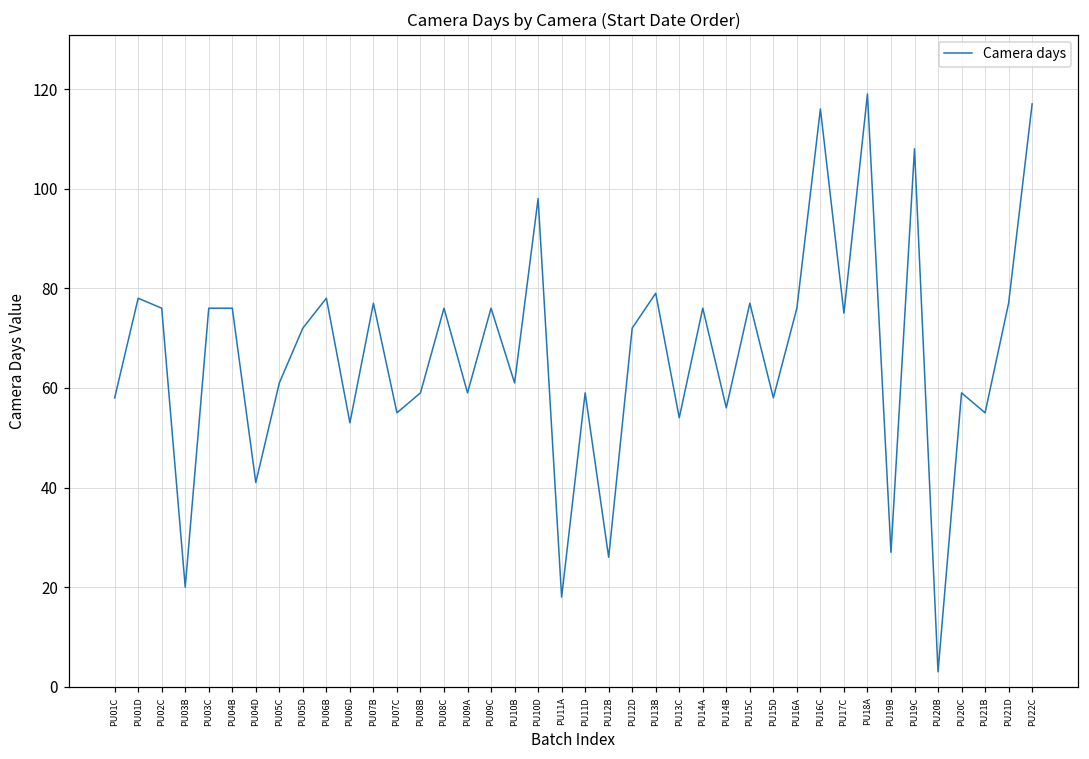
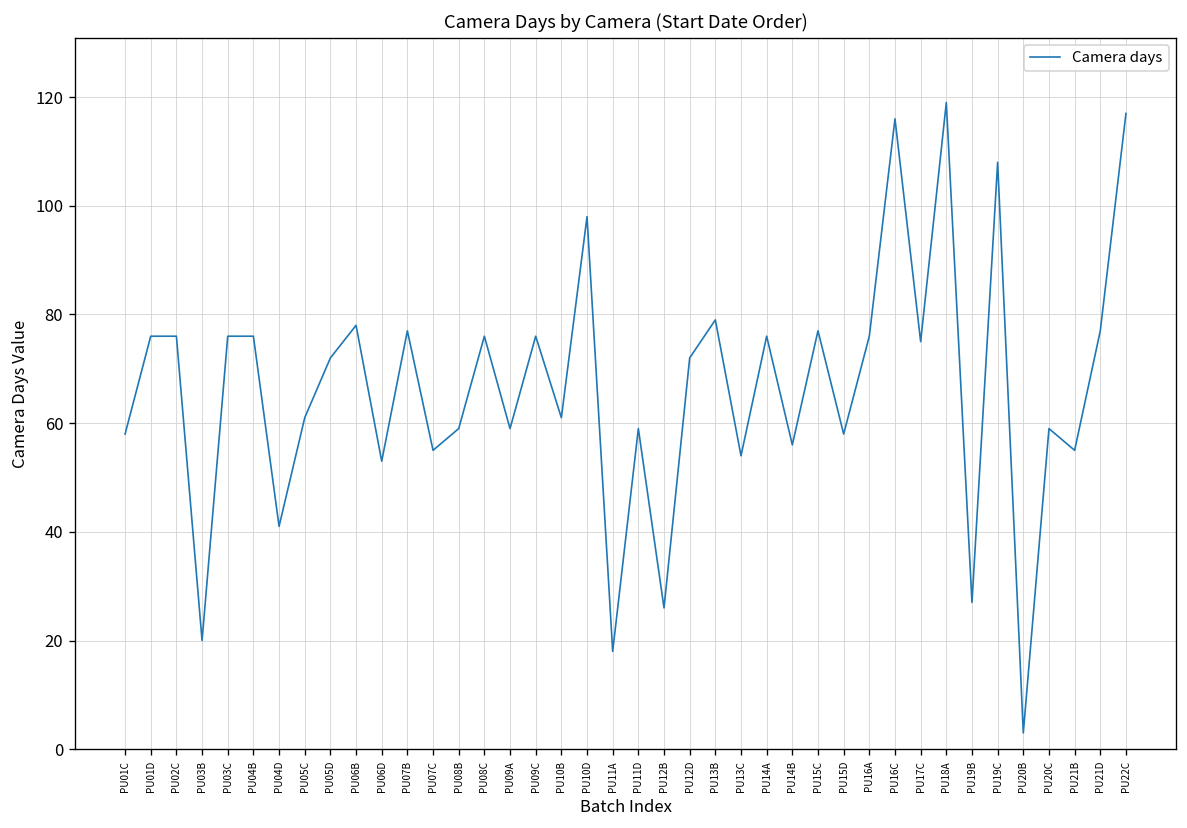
PU01D: 78 -> 76
